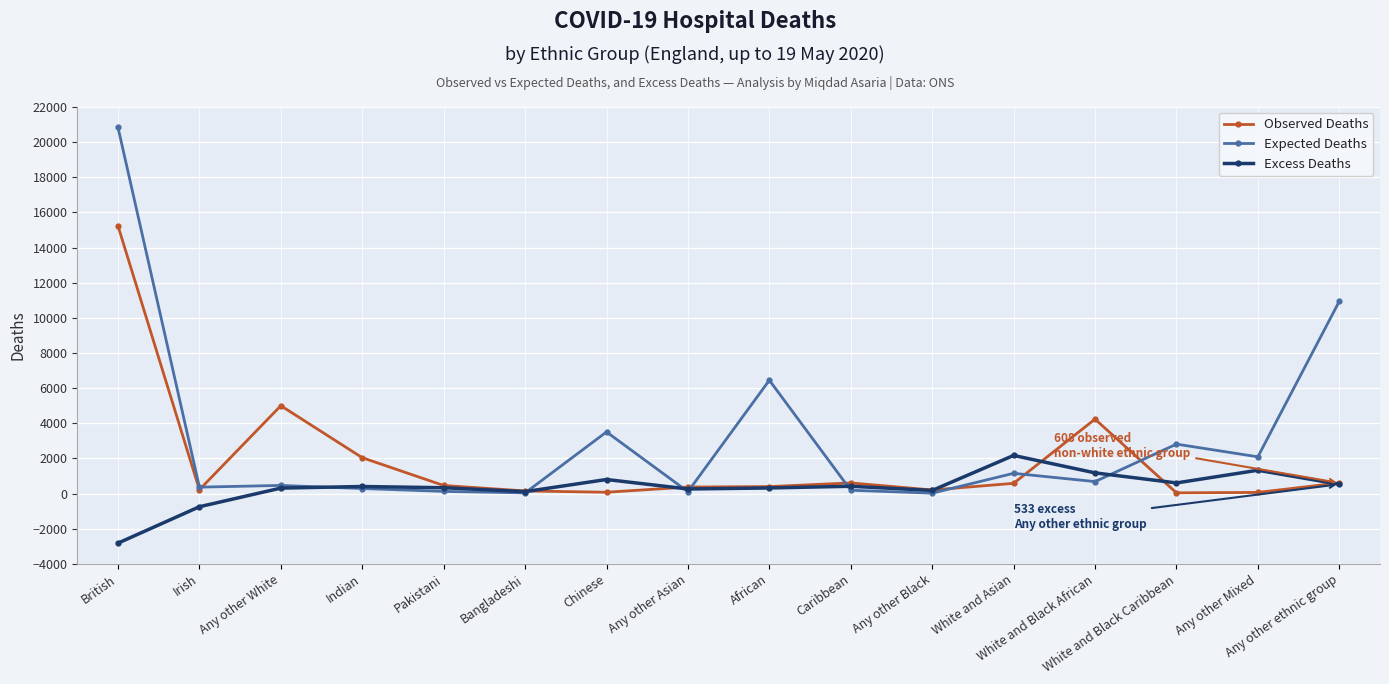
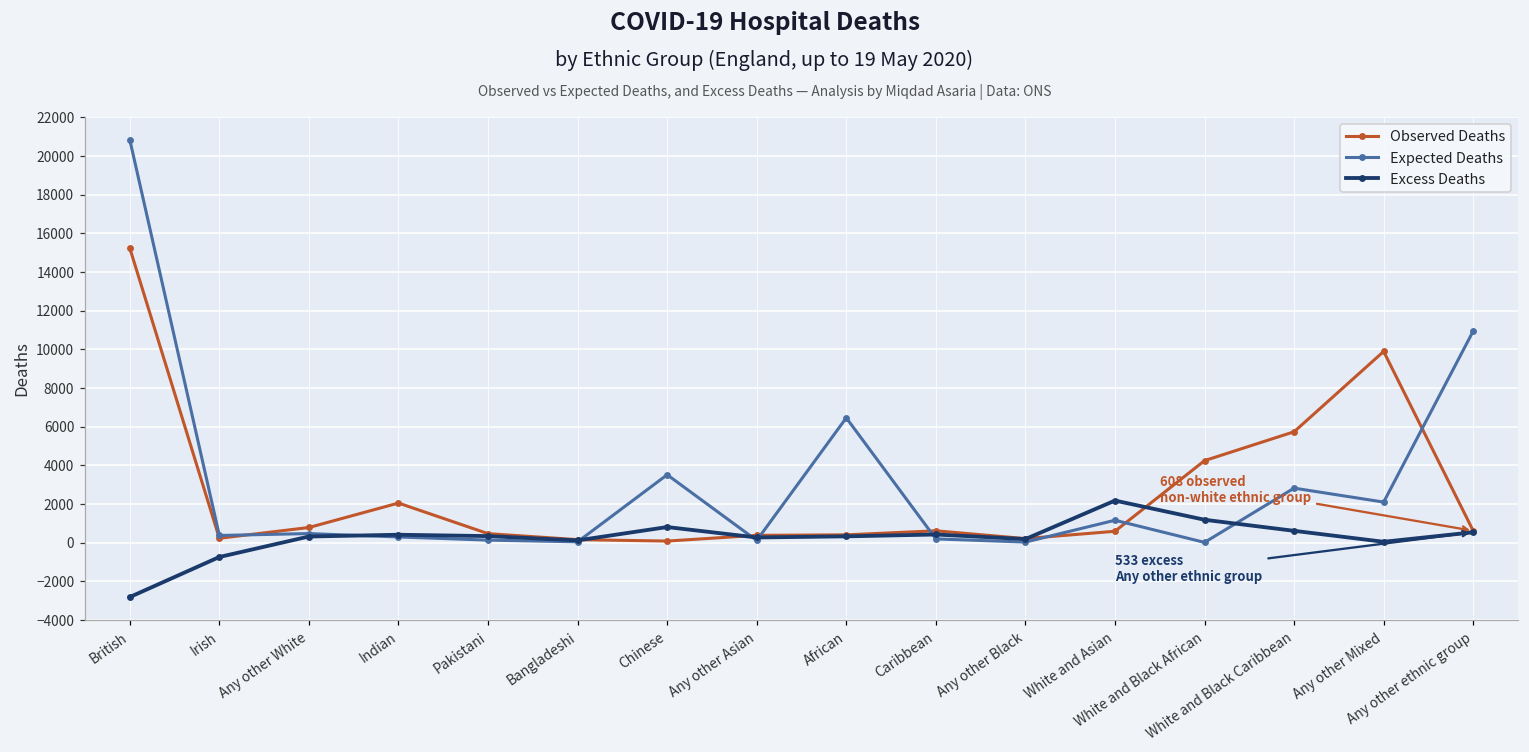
Observed Deaths, Any other White: 5000 -> 800
Expected Deaths, White and Black African: 700 -> 0
Observed Deaths, White and Black Caribbean: 0 -> 5700
Observed Deaths, Any other Mixed: 100 -> 9900
Excess Deaths, Any other Mixed: 1300 -> 0
